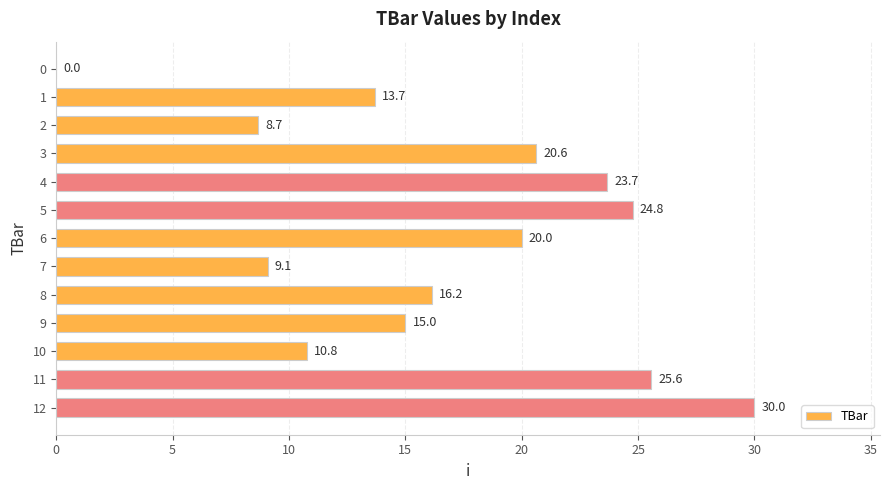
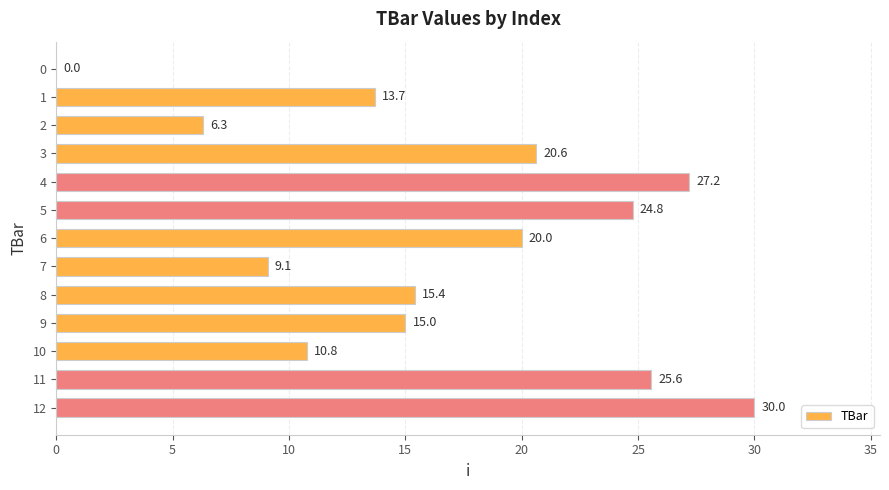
2: 8.7 -> 6.3
4: 23.7 -> 27.2
8: 16.2 -> 15.4
